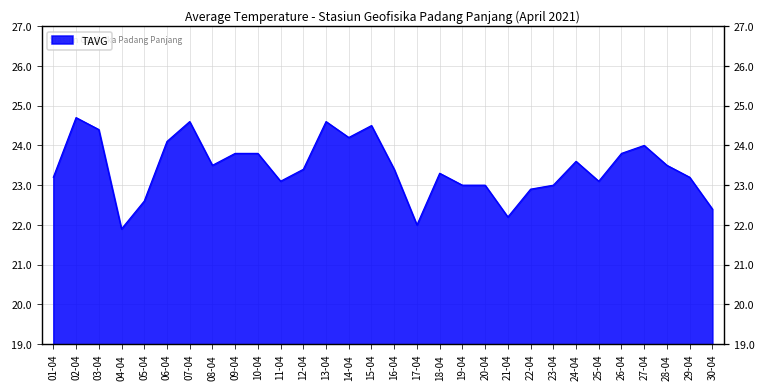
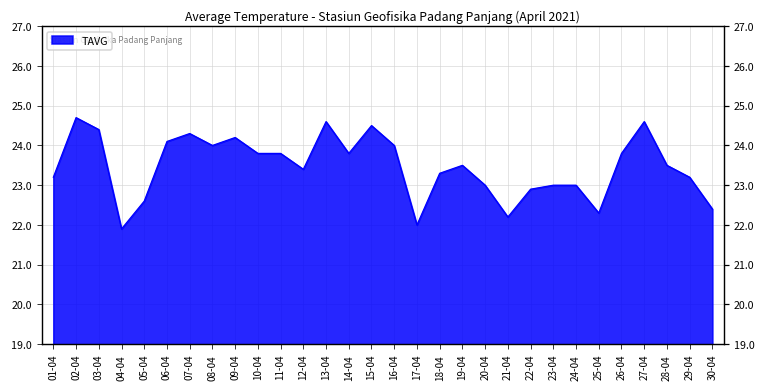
07-04: 24.6 -> 24.3
08-04: 23.5 -> 24.0
09-04: 23.8 -> 24.2
11-04: 23.1 -> 23.8
14-04: 24.2 -> 23.8
16-04: 23.4 -> 24.0
19-04: 23.0 -> 23.5
24-04: 23.6 -> 23.0
25-04: 23.1 -> 22.3
27-04: 24.0 -> 24.6
